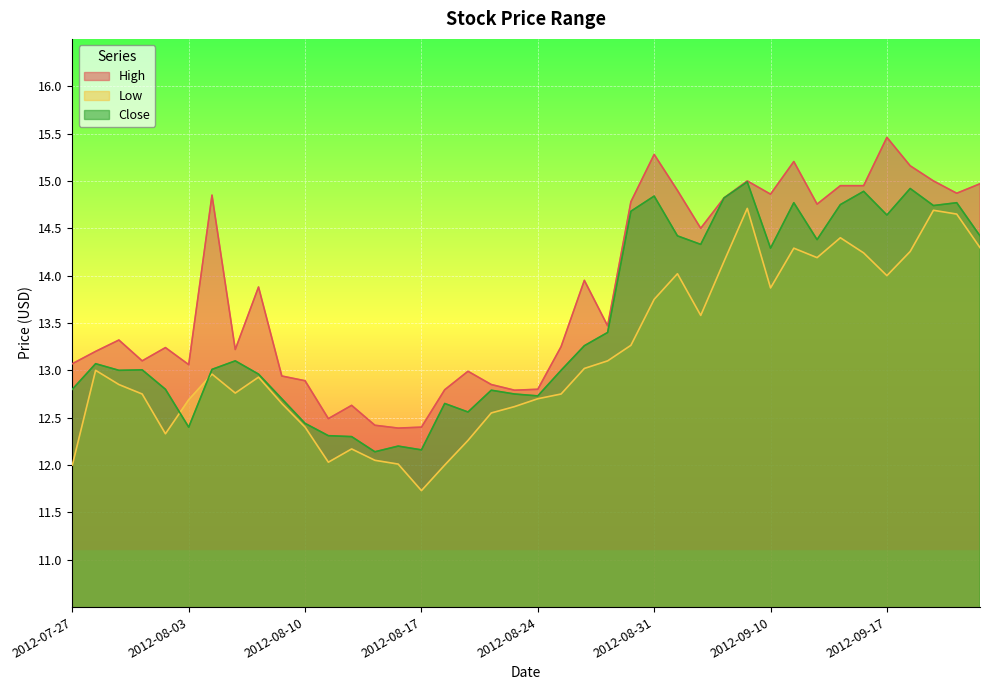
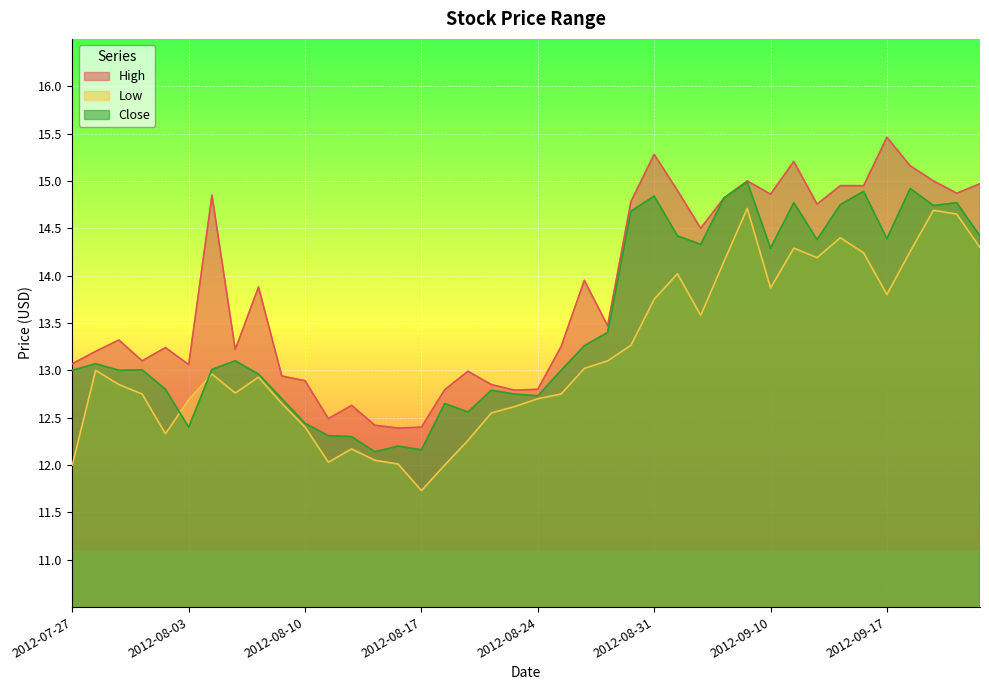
Close, 2012-07-27: 12.8 -> 13.0
Low, 2012-09-17: 14.0 -> 13.8
Close, 2012-09-17: 14.6 -> 14.4
